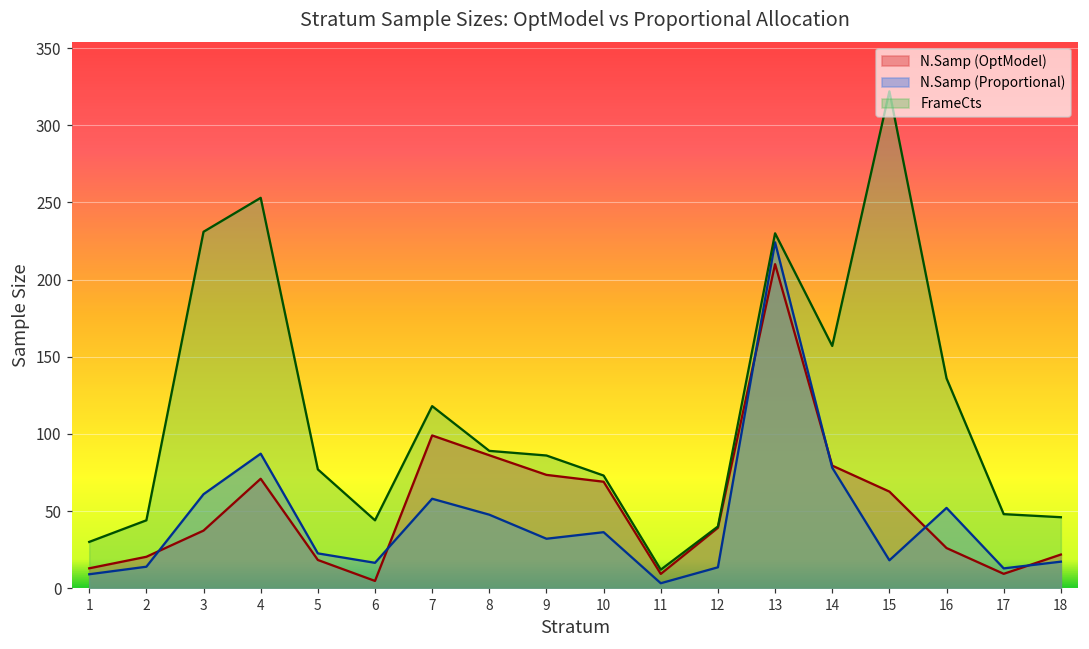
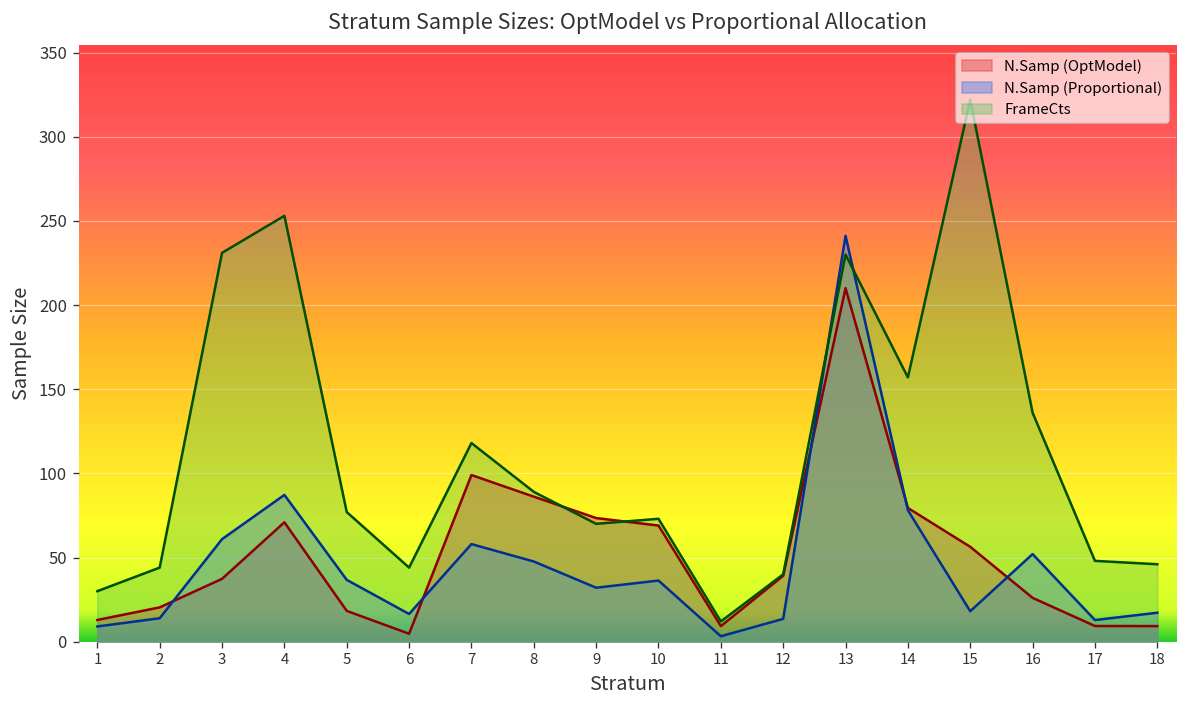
N.Samp (Proportional), 5: 23 -> 37
FrameCts, 9: 86 -> 70
N.Samp (Proportional), 13: 224 -> 241
N.Samp (OptModel), 15: 63 -> 56
N.Samp (OptModel), 18: 22 -> 9
